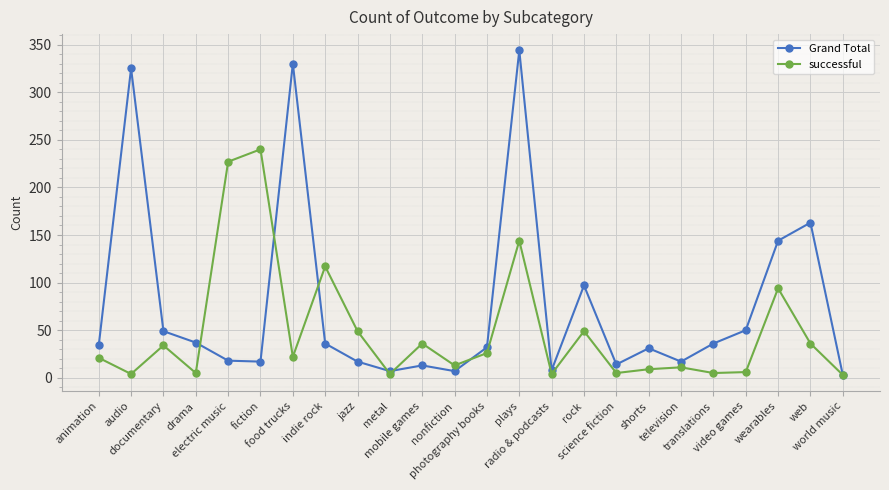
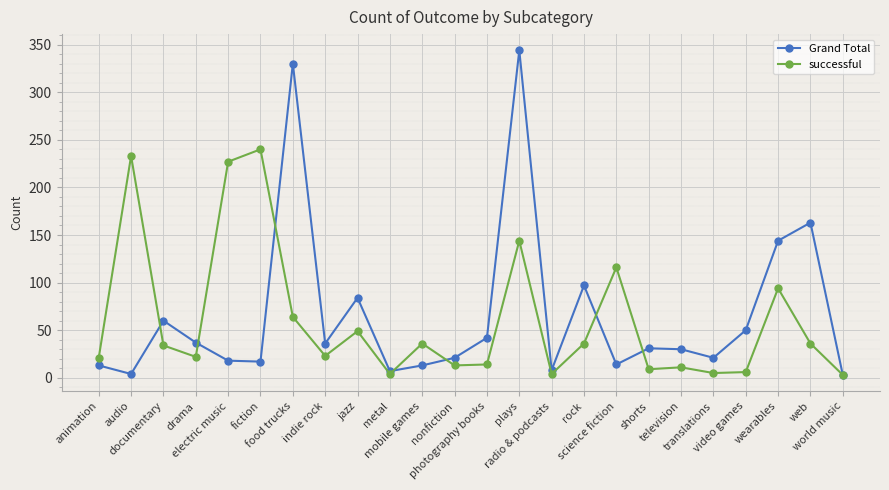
Grand Total, animation: 30 -> 10
Grand Total, audio: 330 -> 0
successful, audio: 0 -> 230
Grand Total, documentary: 50 -> 60
successful, drama: 10 -> 20
successful, food trucks: 20 -> 60
successful, indie rock: 120 -> 20
Grand Total, jazz: 20 -> 80
Grand Total, nonfiction: 10 -> 20
Grand Total, photography books: 30 -> 40
successful, photography books: 30 -> 10
successful, rock: 50 -> 40
successful, science fiction: 10 -> 120
Grand Total, television: 20 -> 30
Grand Total, translations: 40 -> 20
